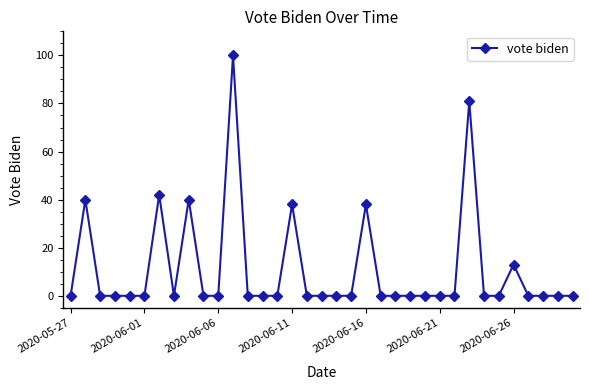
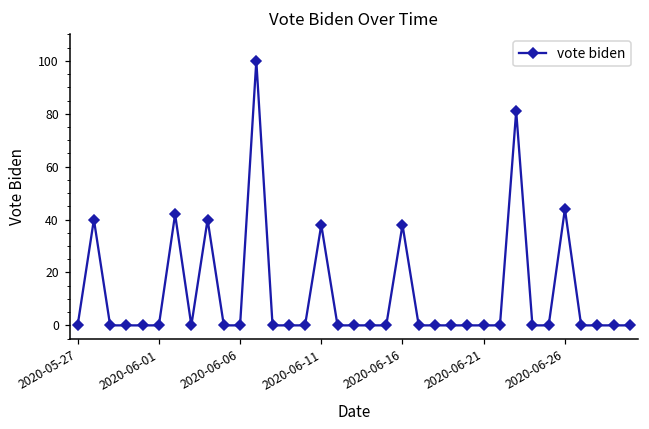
2020-06-26: 13 -> 44
